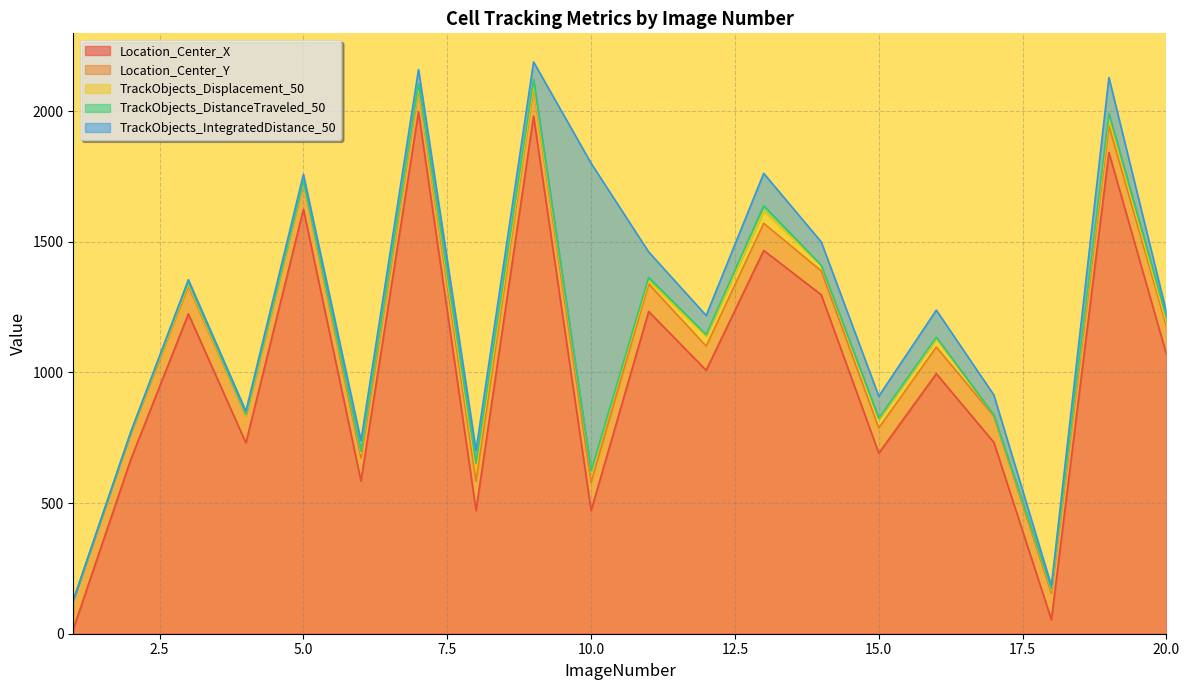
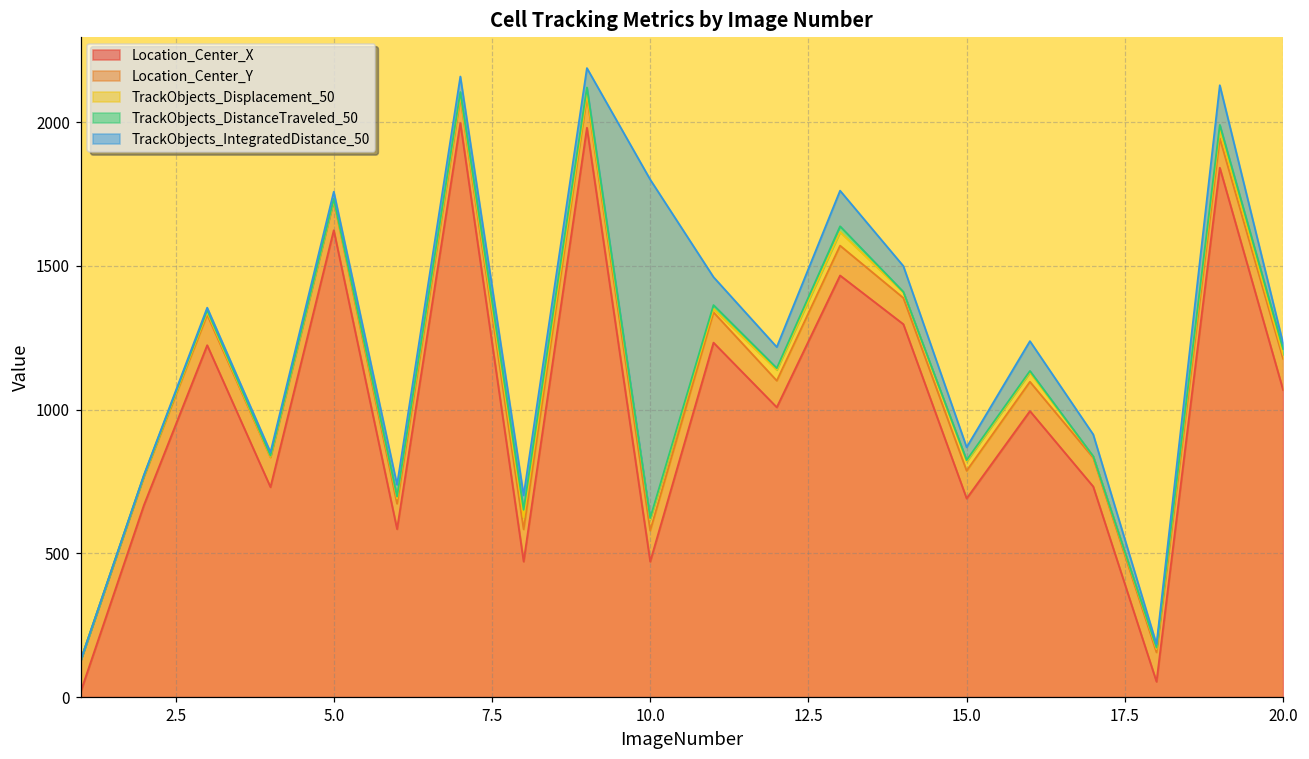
TrackObjects_IntegratedDistance_50, 15.0: 80 -> 40
